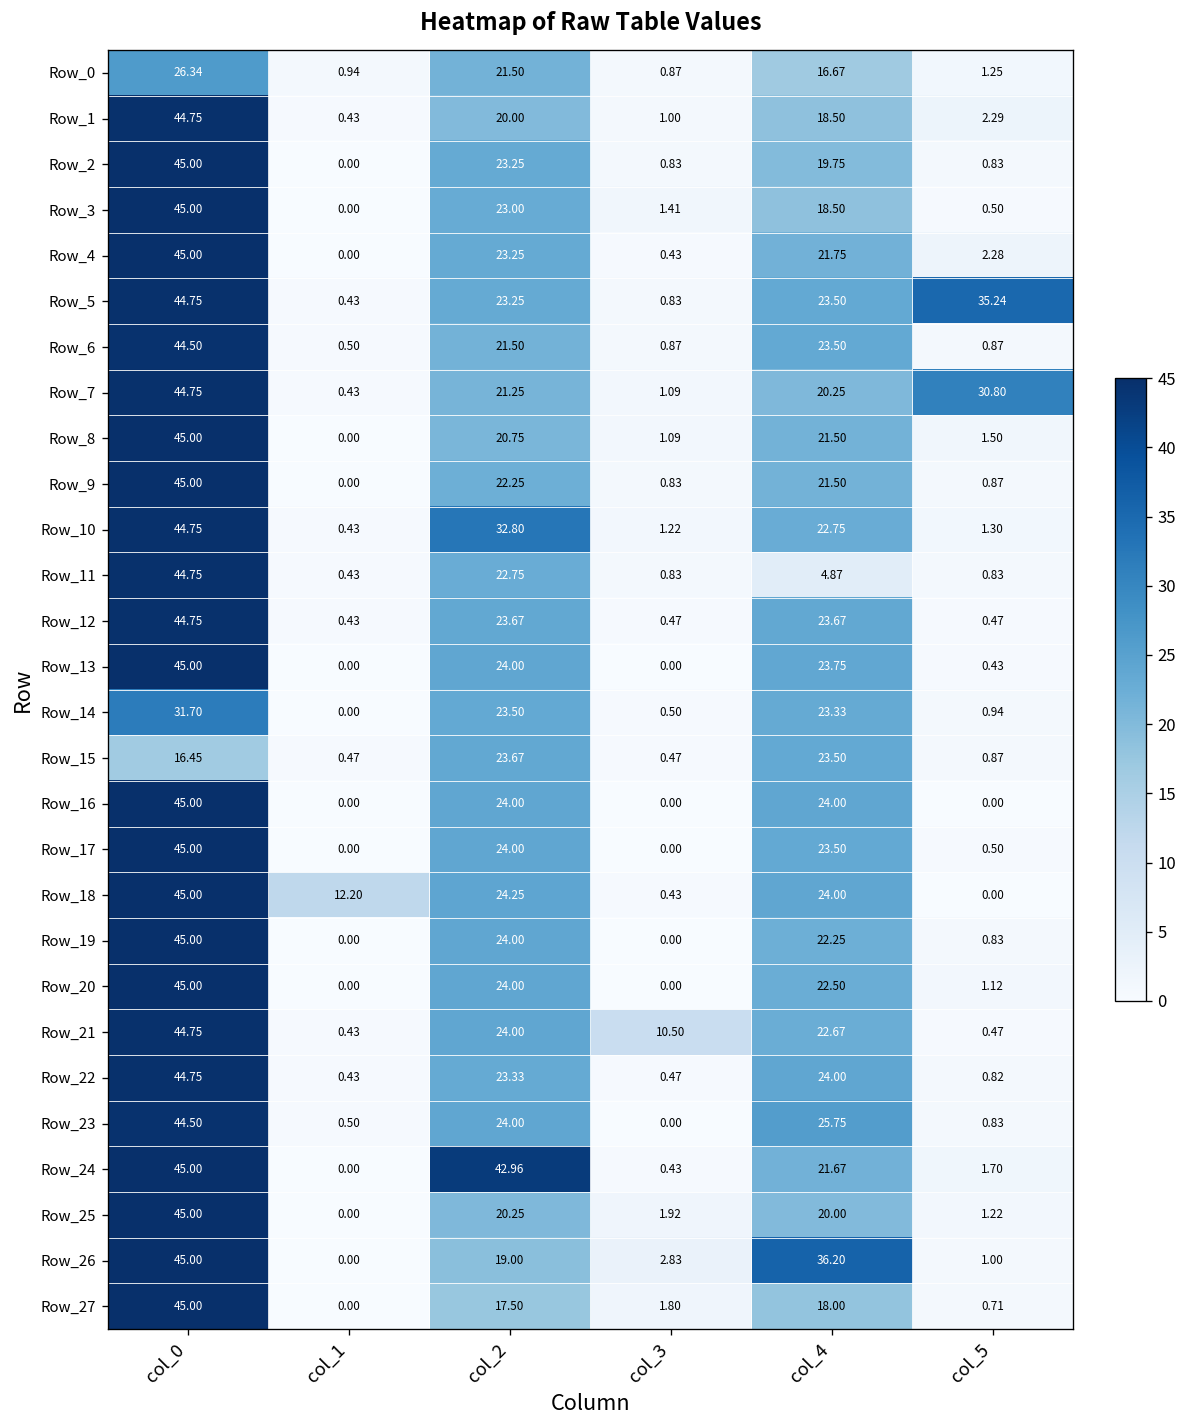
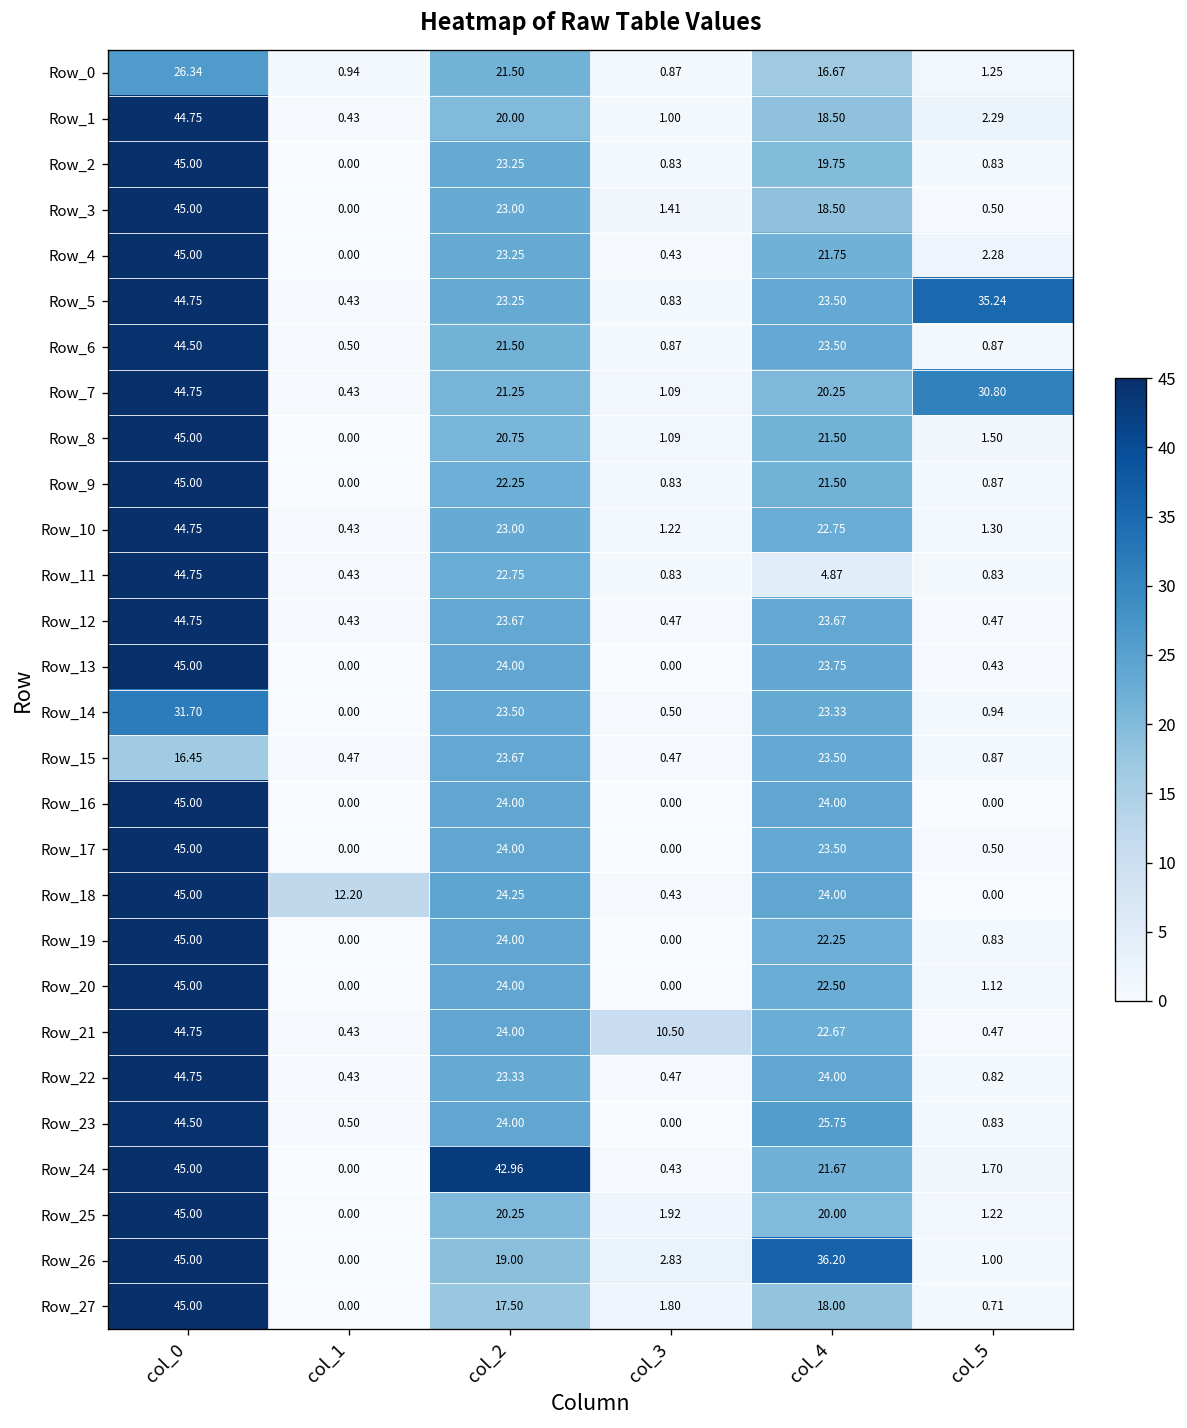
Row_10, col_2: 32.80 -> 23.00
